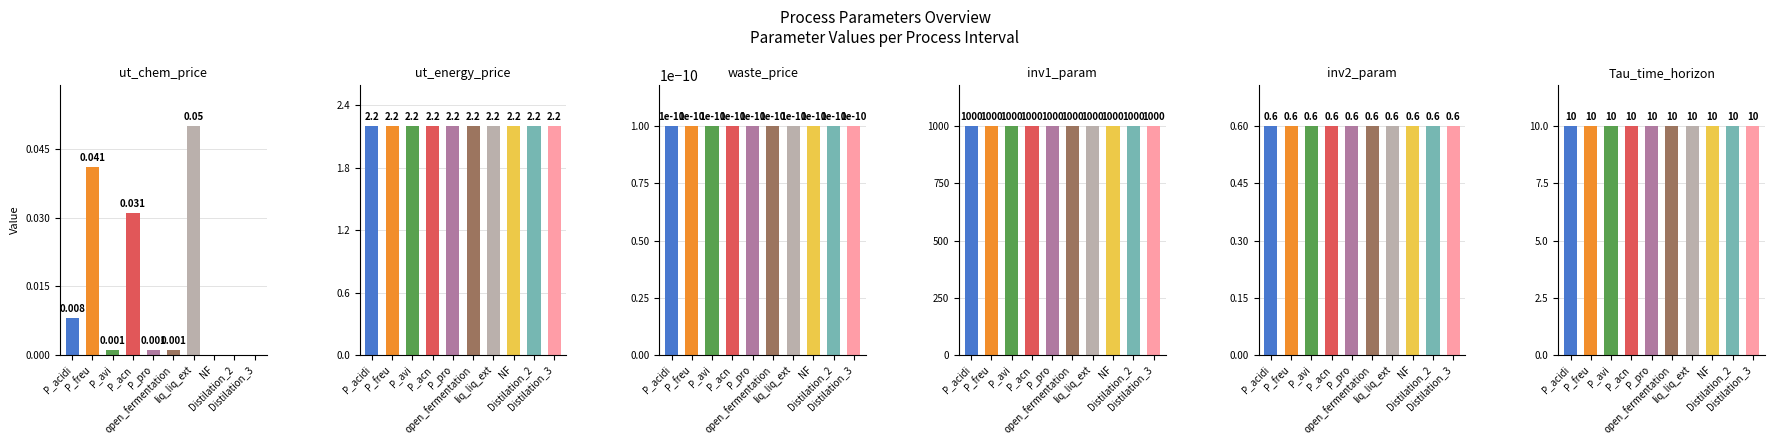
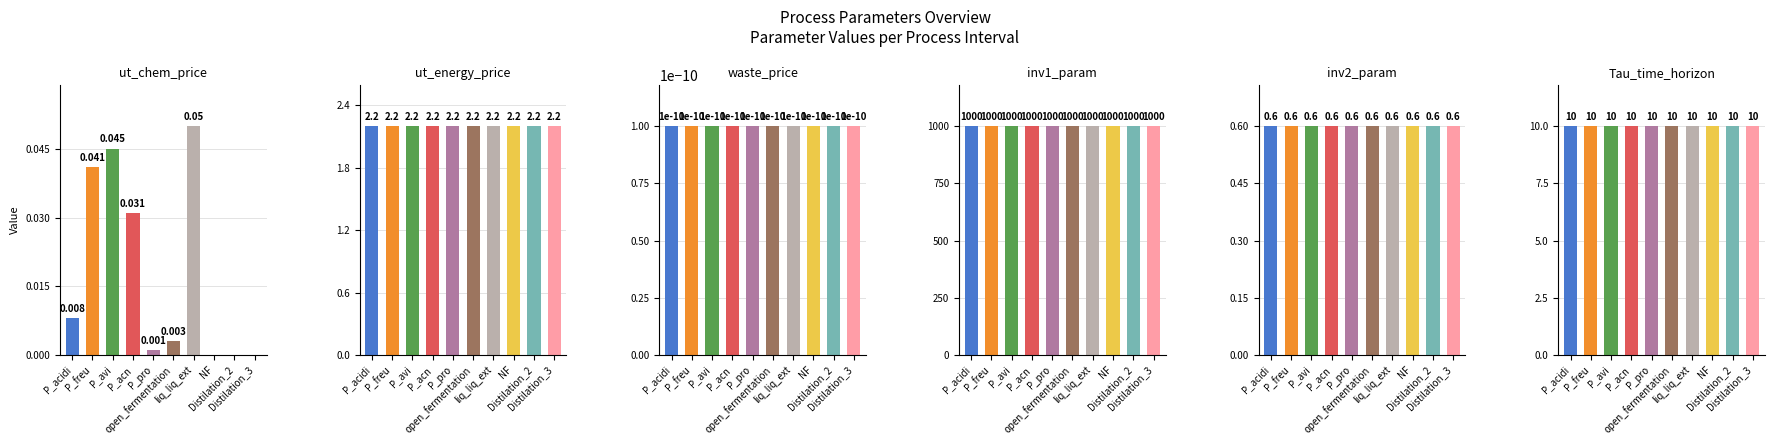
ut_chem_price, P_avi: 0.001 -> 0.045
ut_chem_price, open_fermentation: 0.001 -> 0.003
